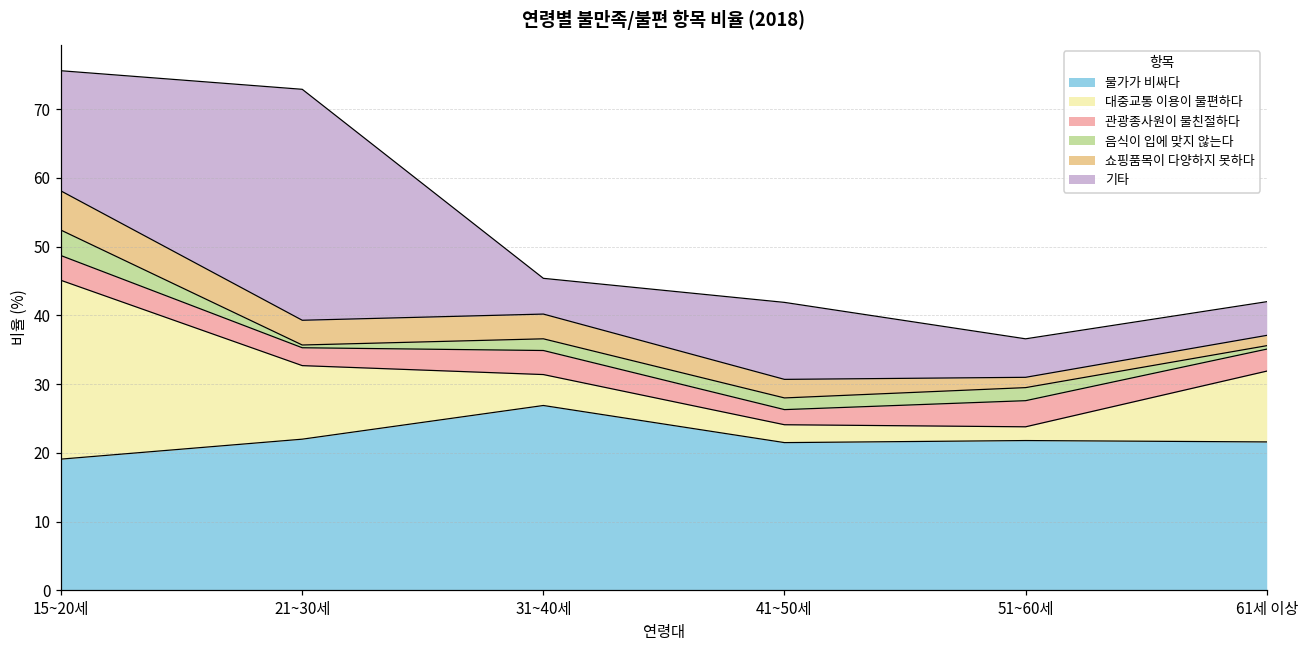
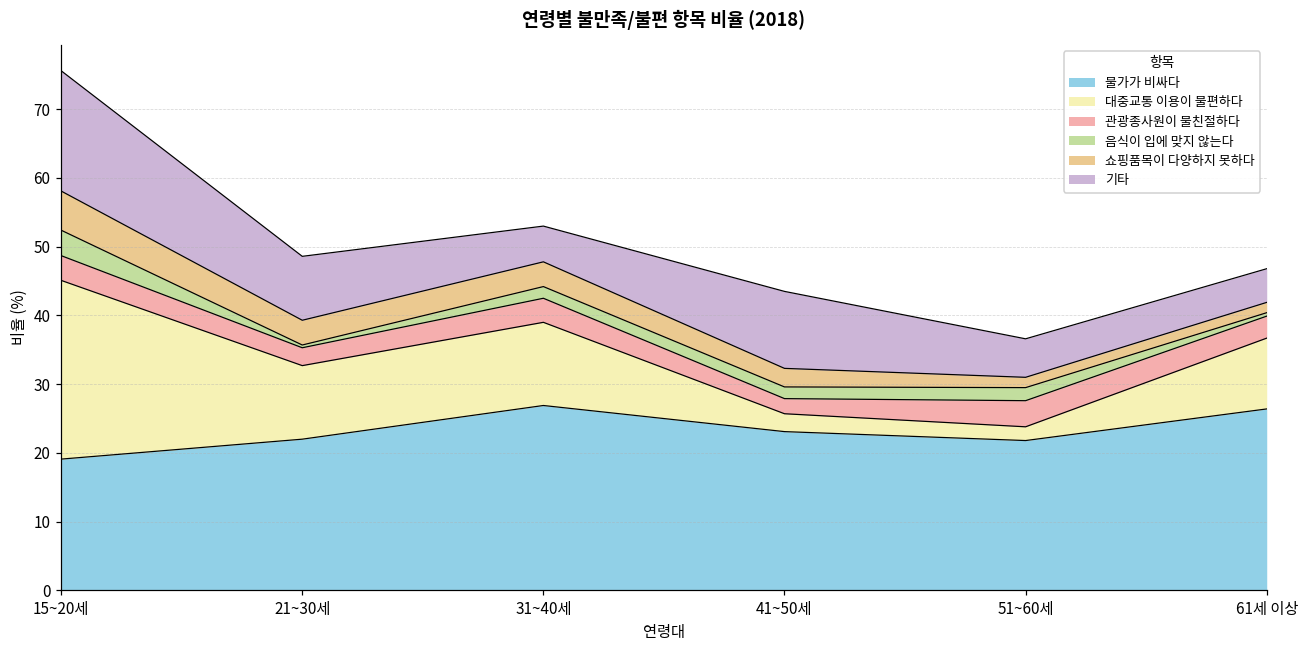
기타, 21~30세: 34 -> 9
대중교통 이용이 불편하다, 31~40세: 5 -> 12
물가가 비싸다, 41~50세: 22 -> 23
물가가 비싸다, 61세 이상: 22 -> 26
